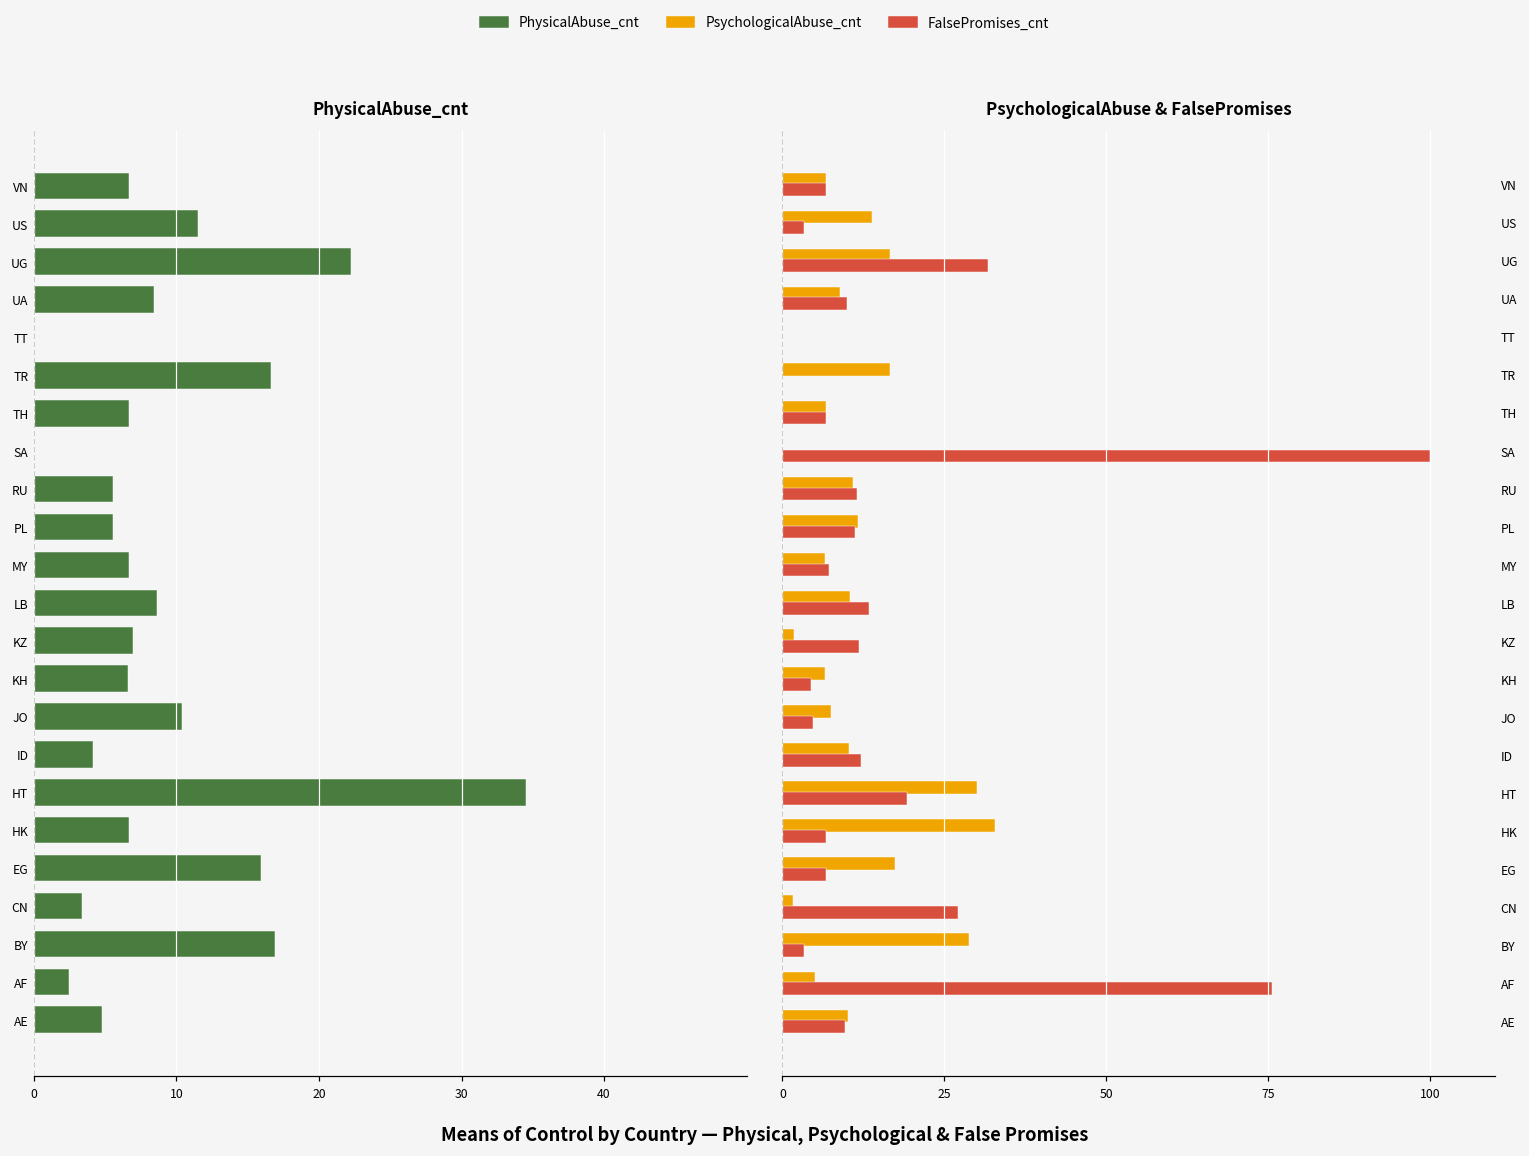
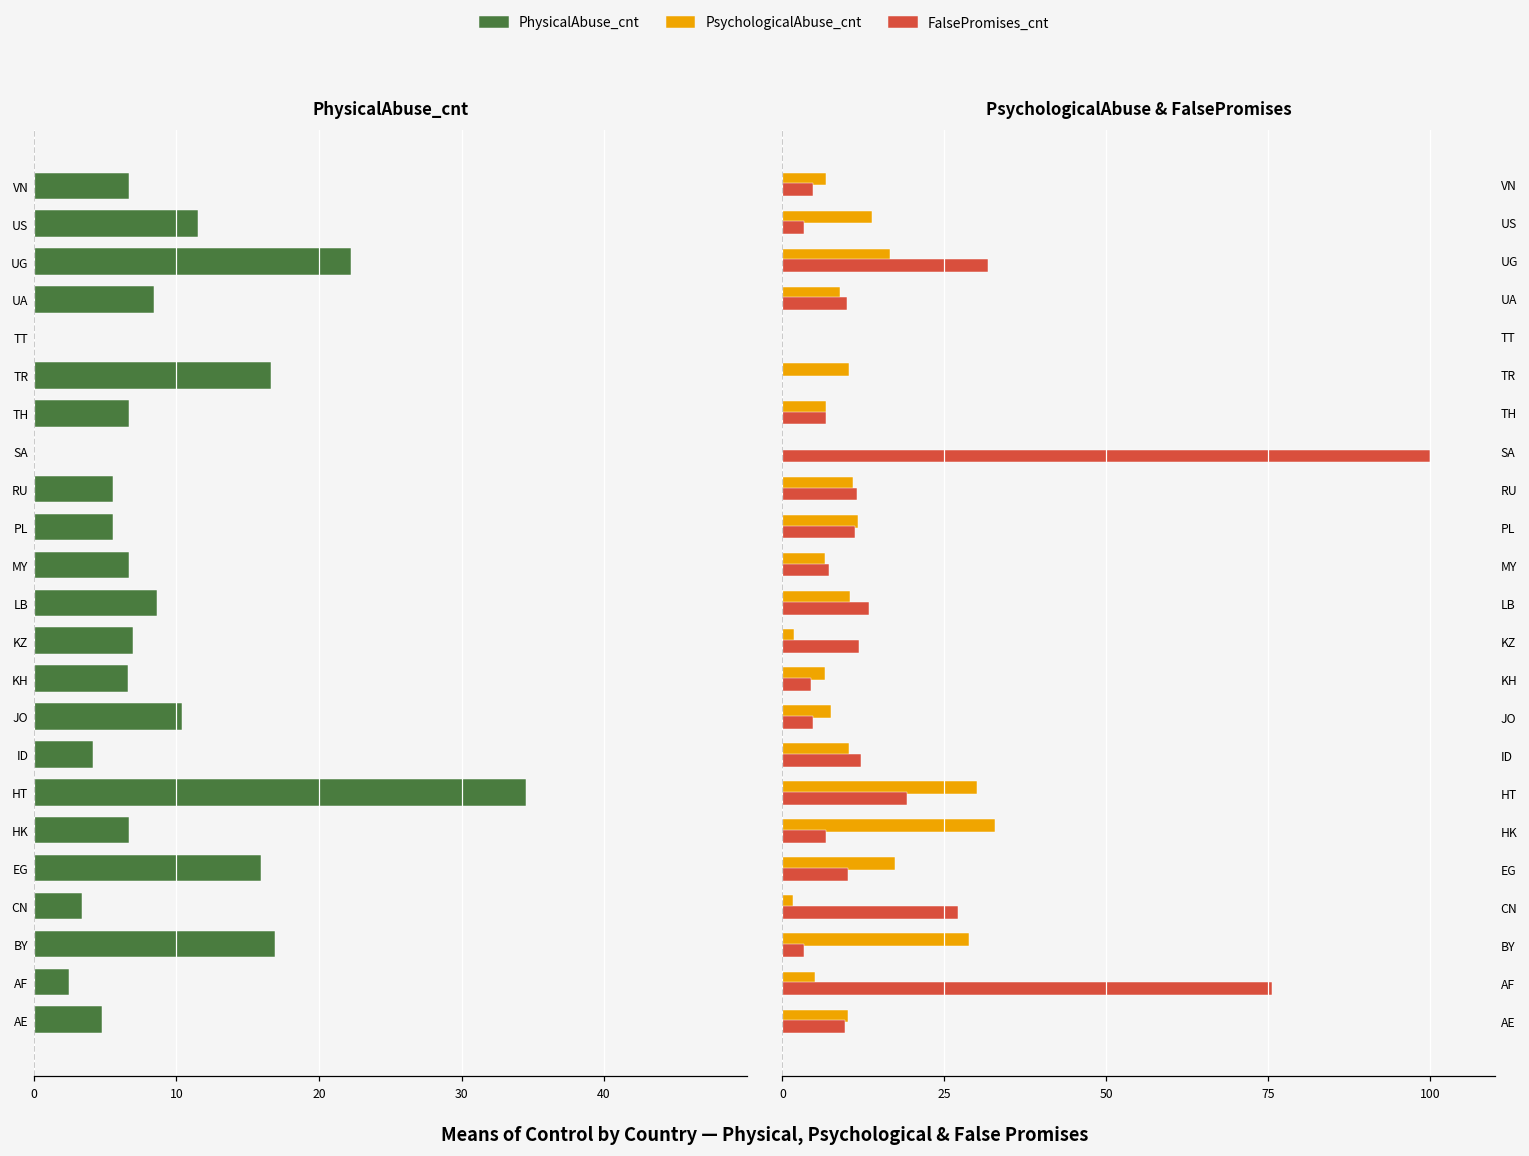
PsychologicalAbuse & FalsePromises, FalsePromises_cnt, VN: 7 -> 5
PsychologicalAbuse & FalsePromises, PsychologicalAbuse_cnt, TR: 17 -> 10
PsychologicalAbuse & FalsePromises, FalsePromises_cnt, EG: 7 -> 10
